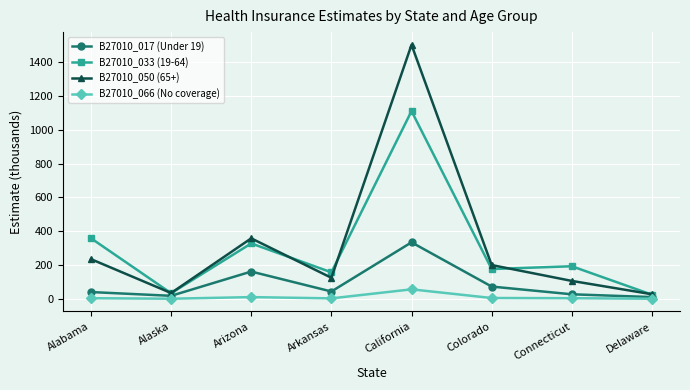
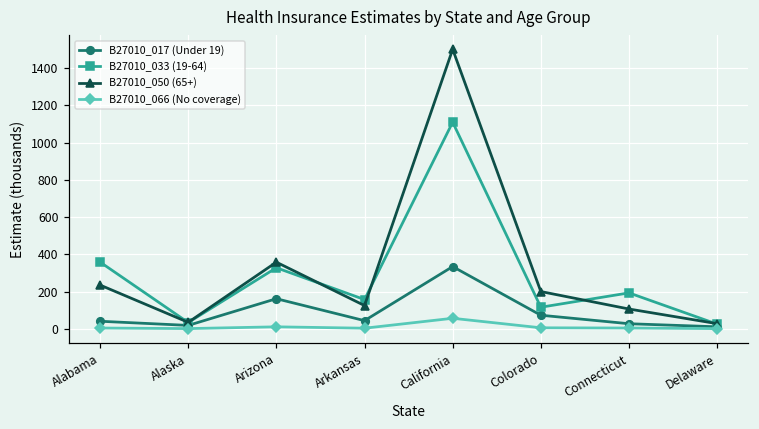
B27010_033 (19-64), Colorado: 180 -> 120
